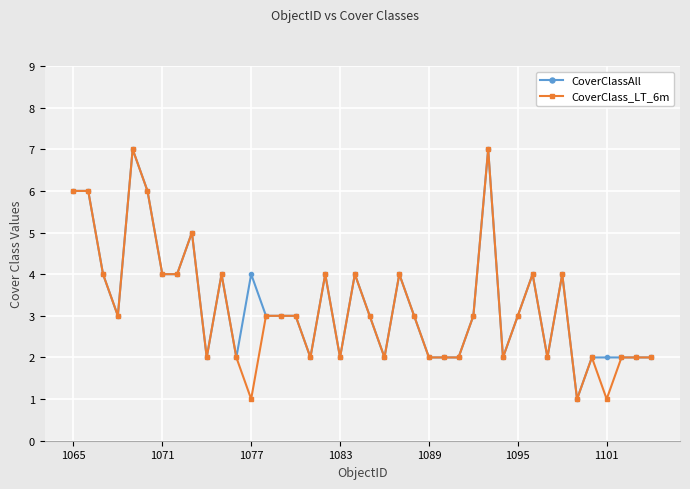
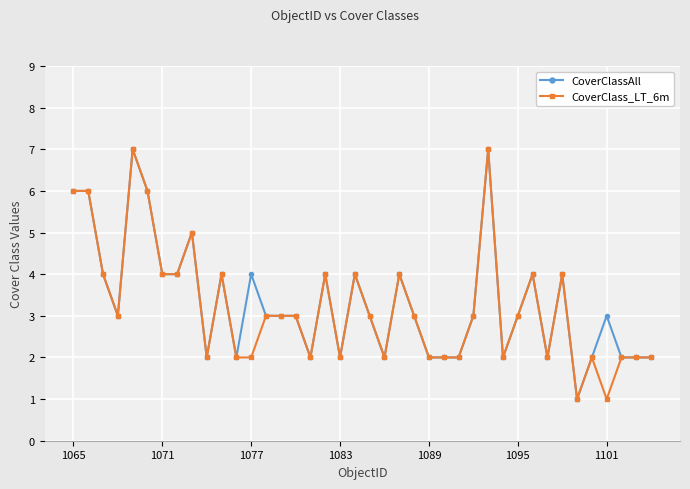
CoverClass_LT_6m, 1077: 1 -> 2
CoverClassAll, 1101: 2 -> 3
